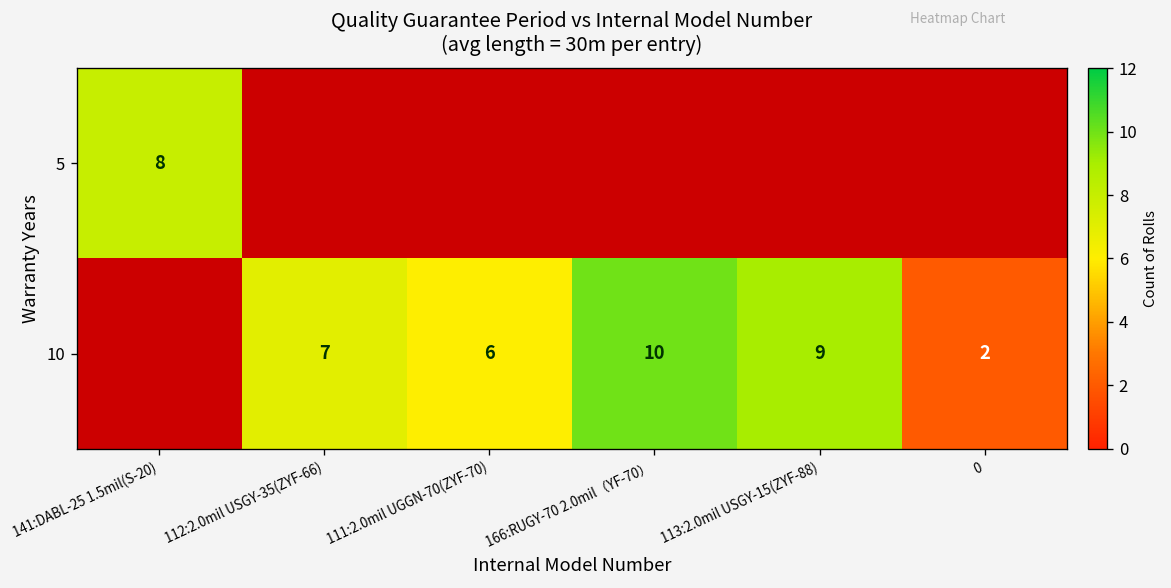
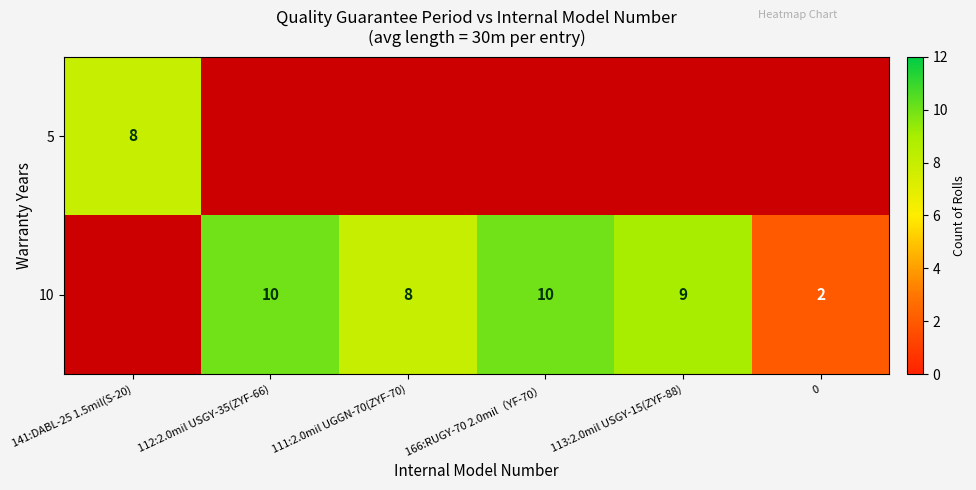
10, 112:2.0mil USGY-35(ZYF-66): 7 -> 10
10, 111:2.0mil UGGN-70(ZYF-70): 6 -> 8
